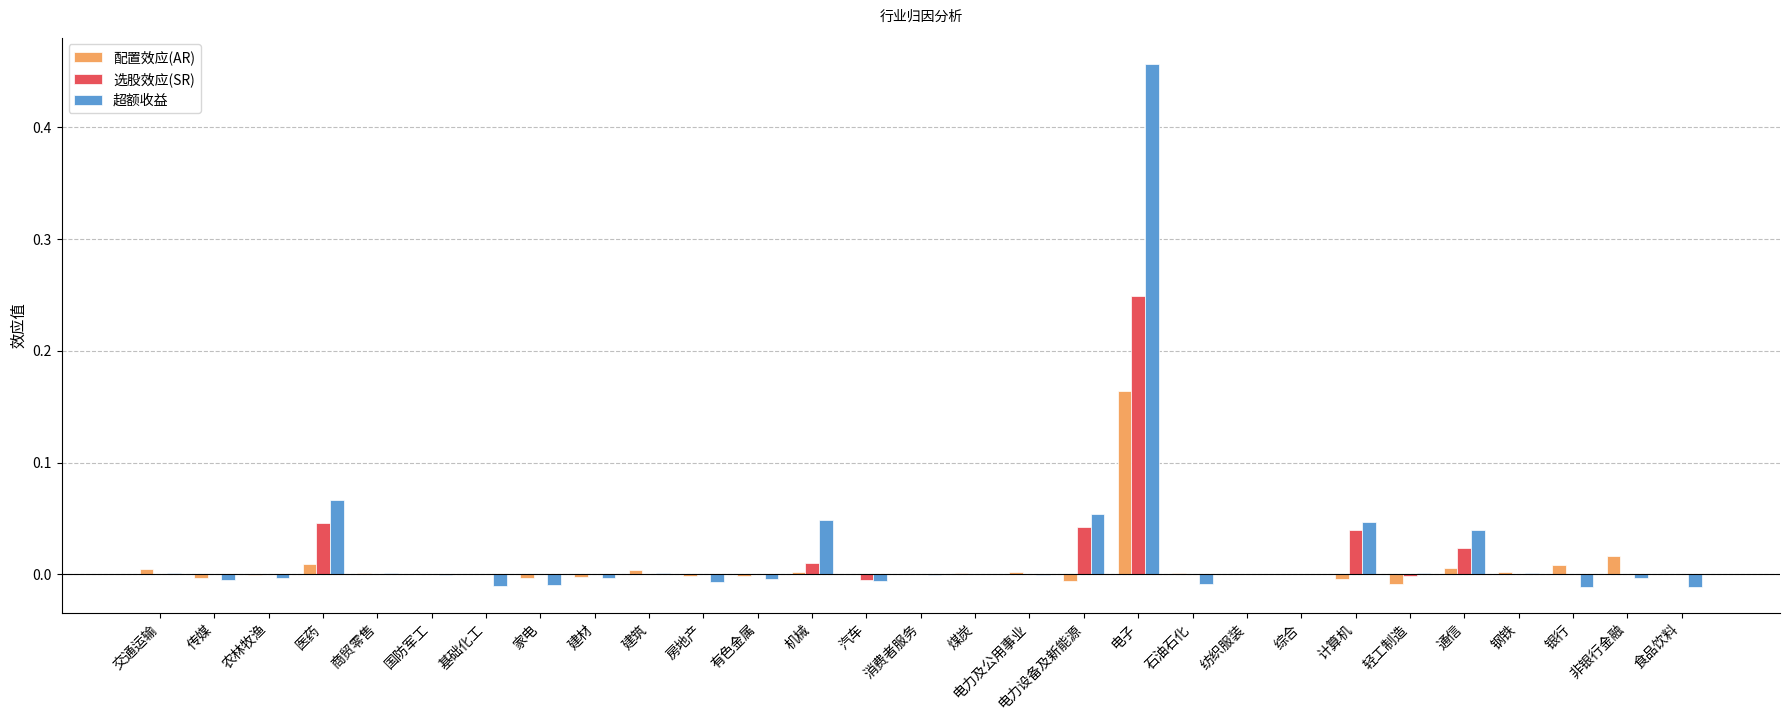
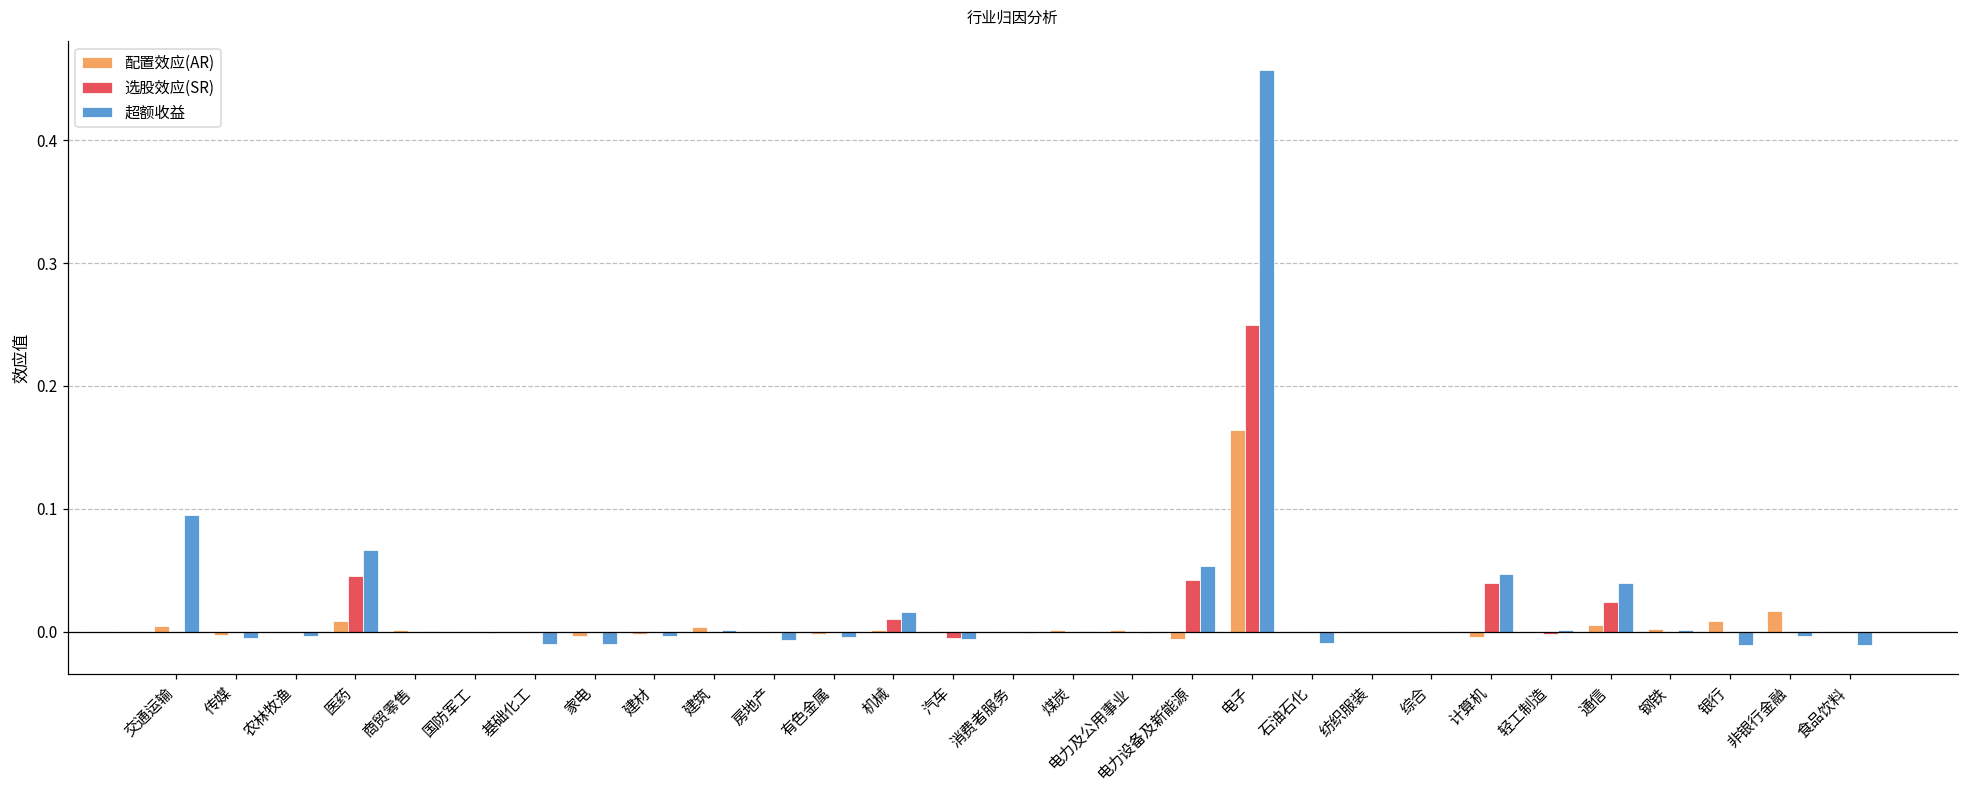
超额收益, 交通运输: 0.001 -> 0.095
超额收益, 机械: 0.049 -> 0.016
配置效应(AR), 轻工制造: -0.009 -> -0.001
